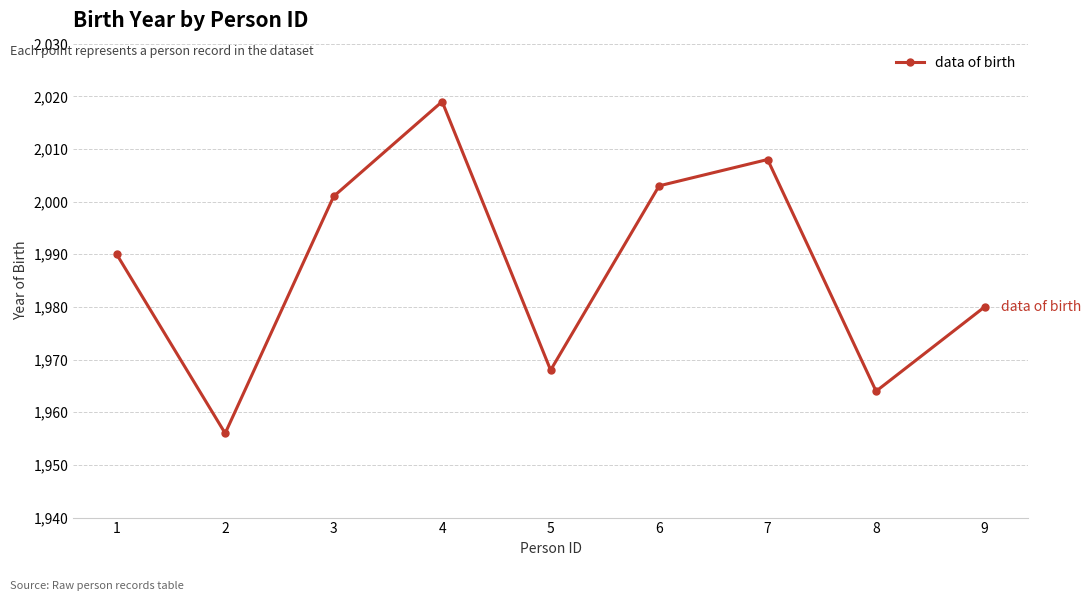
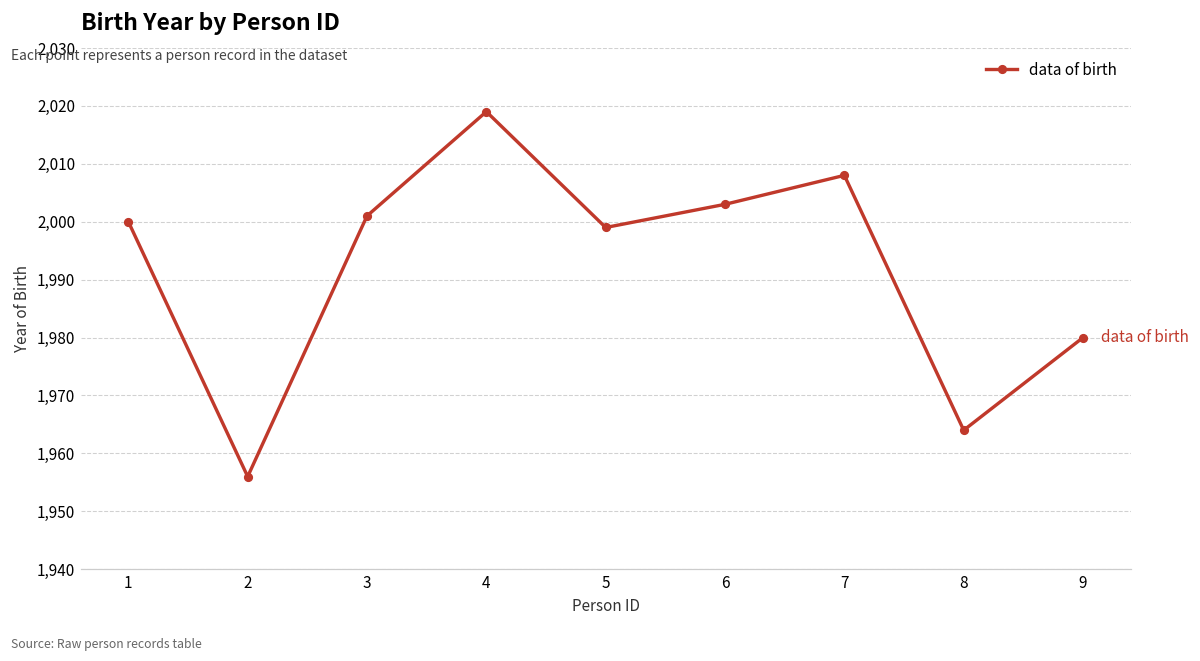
1: 1,990 -> 2,000
5: 1,968 -> 1,999
